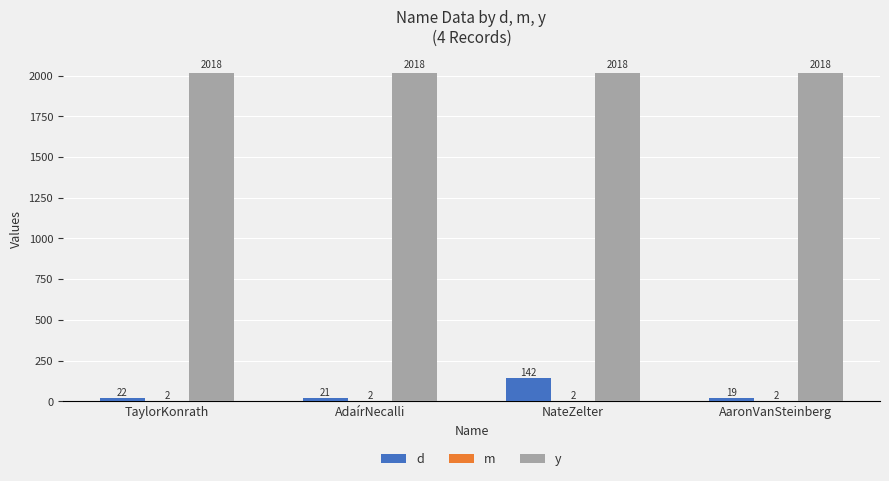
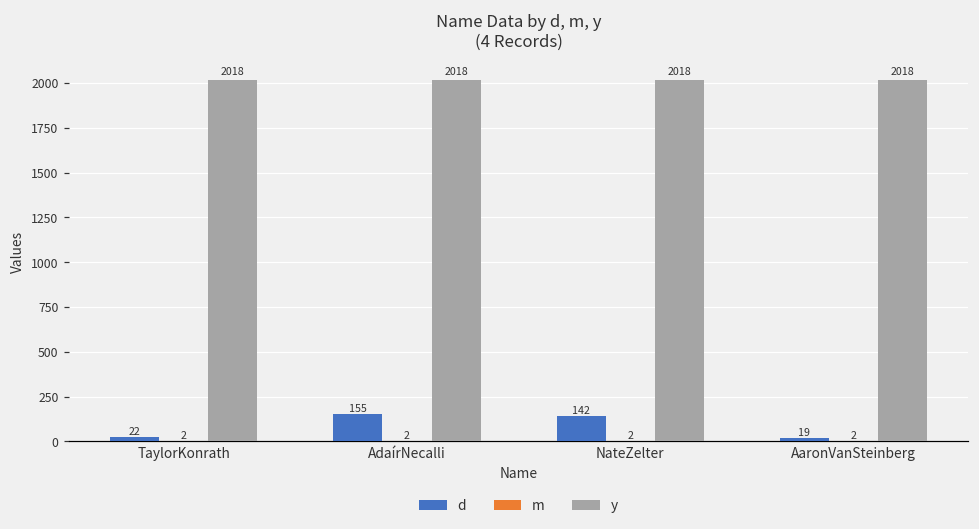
d, AdaírNecalli: 21 -> 155
